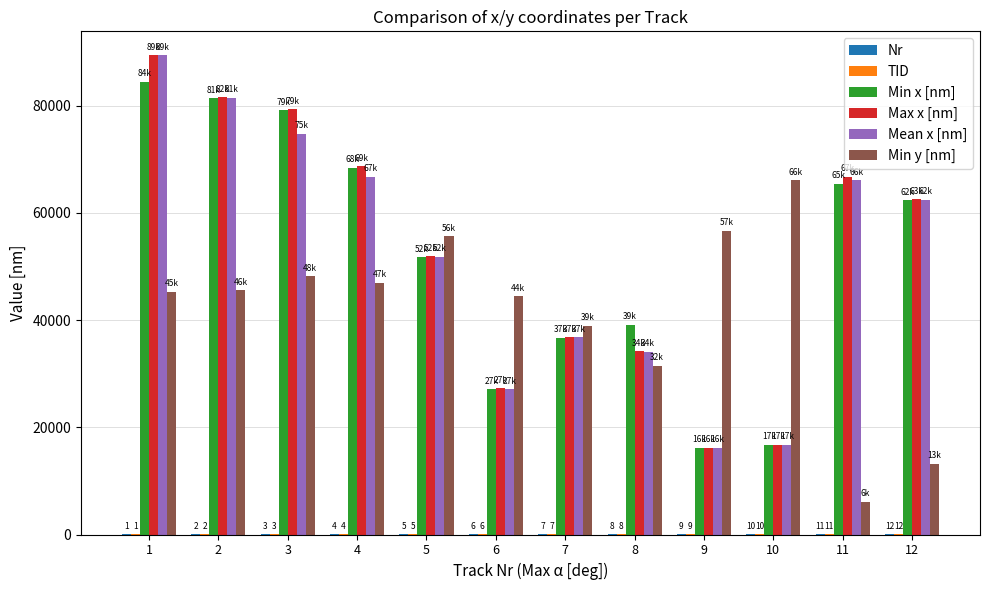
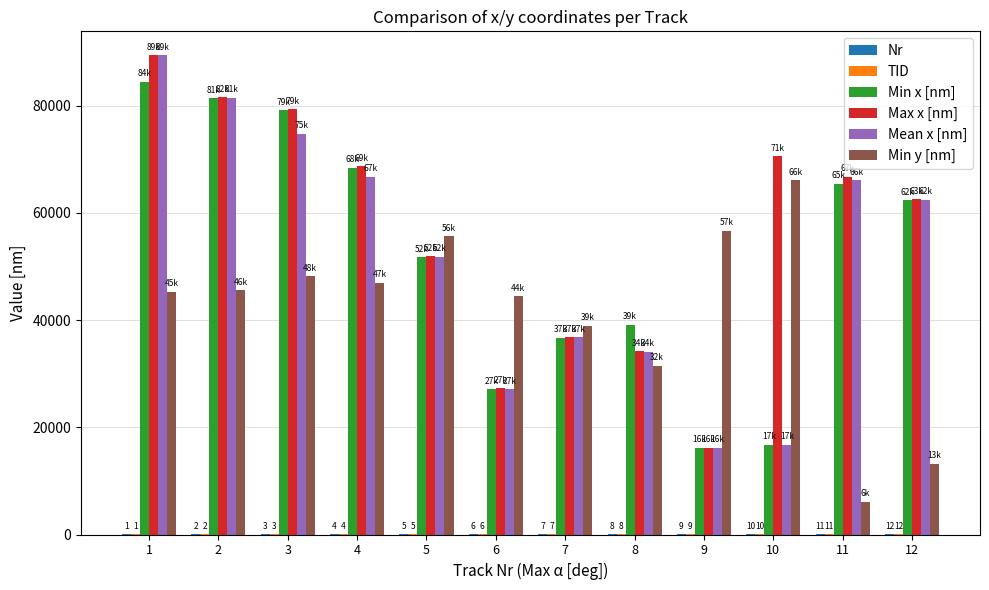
Max x [nm], 10: 17k -> 71k
